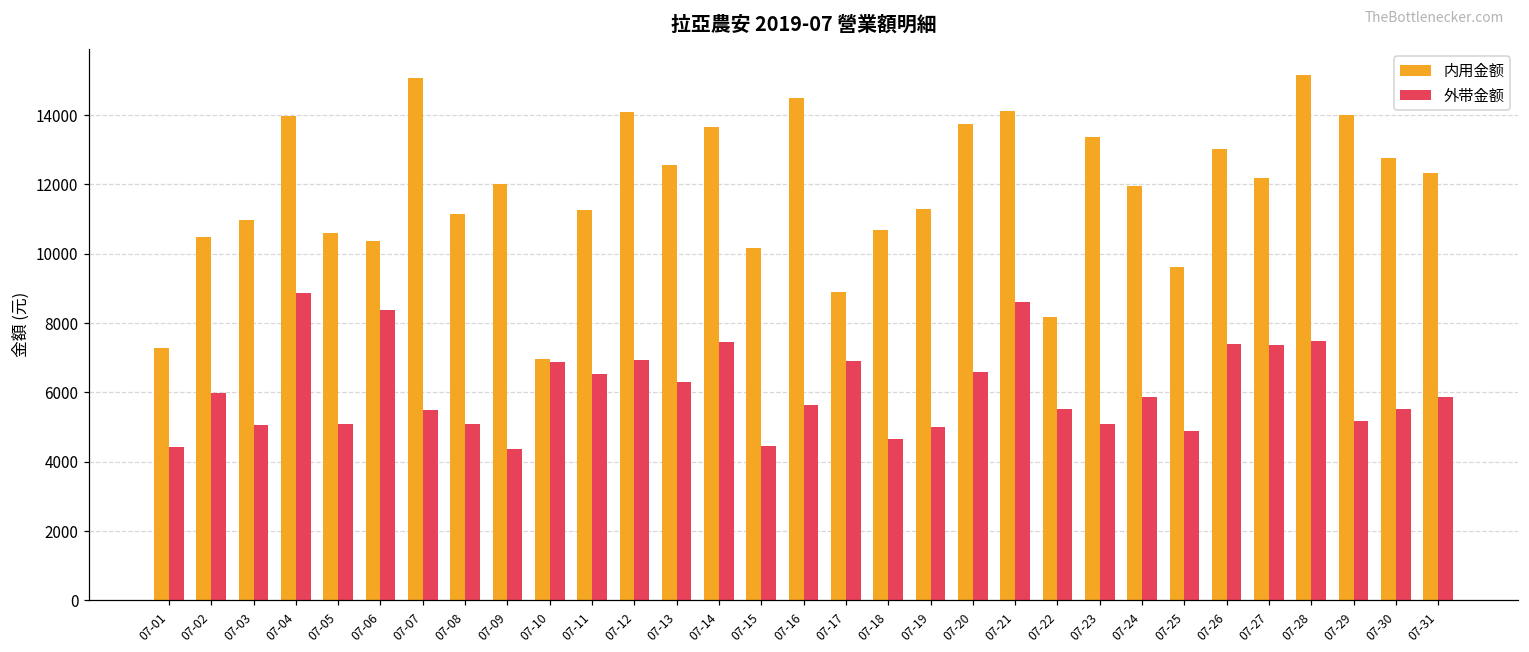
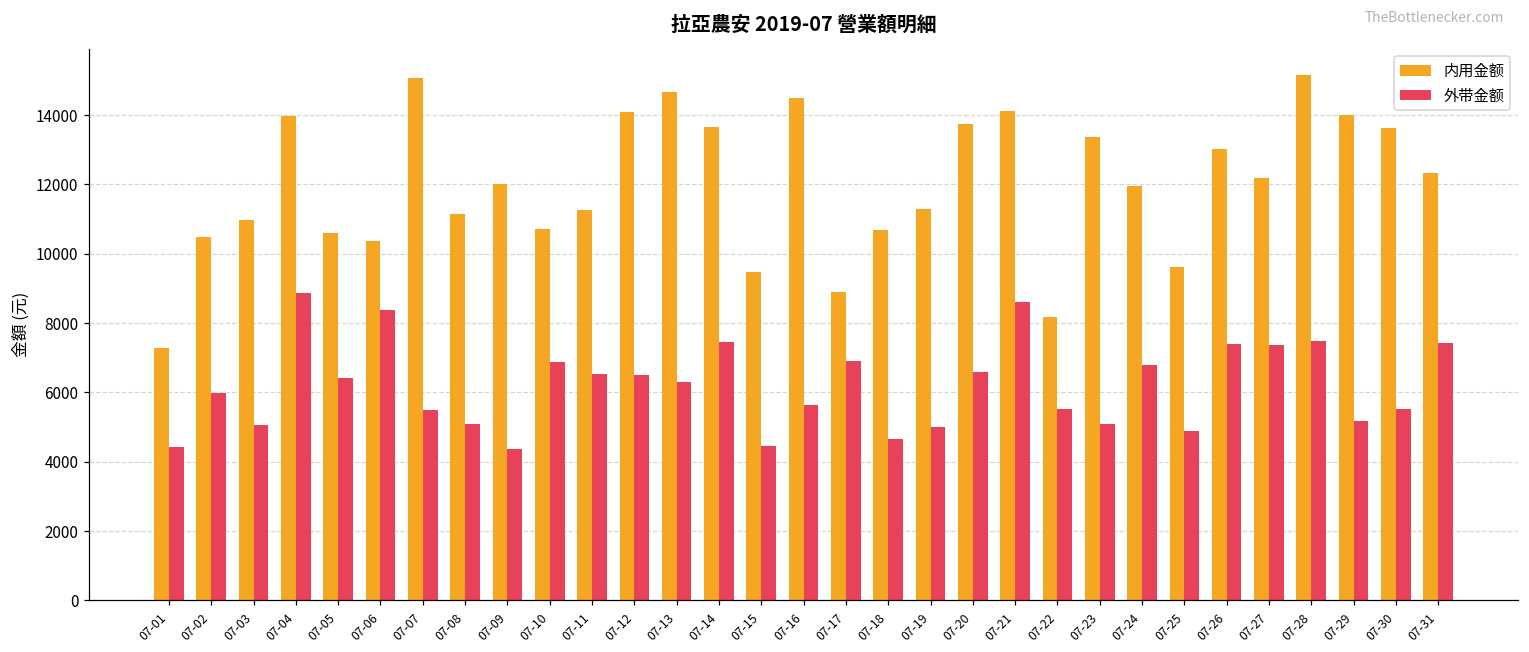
外带金额, 07-05: 5100 -> 6400
内用金额, 07-10: 6900 -> 10700
外带金额, 07-12: 6900 -> 6500
内用金额, 07-13: 12500 -> 14700
内用金额, 07-15: 10200 -> 9500
外带金额, 07-24: 5900 -> 6800
内用金额, 07-30: 12800 -> 13600
外带金额, 07-31: 5900 -> 7400
